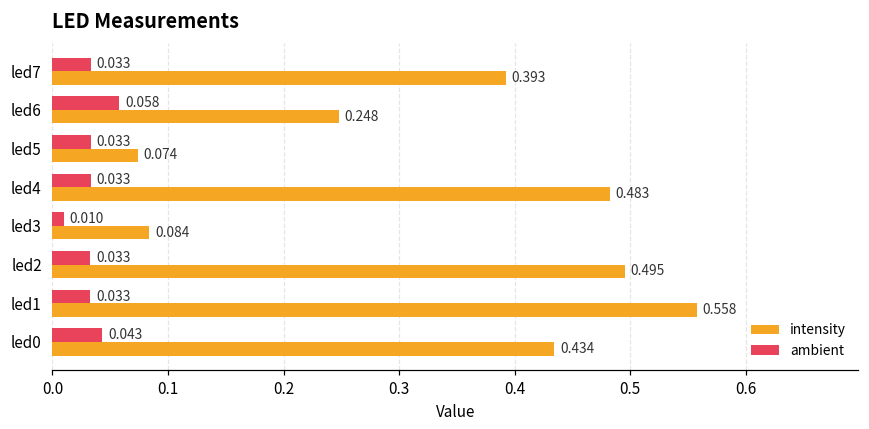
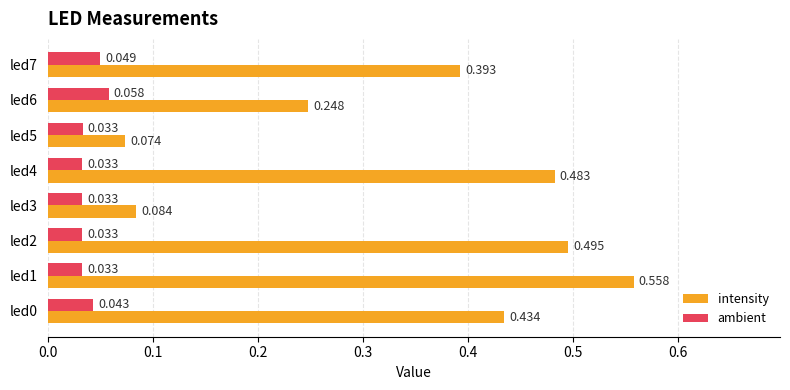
ambient, led7: 0.033 -> 0.049
ambient, led3: 0.010 -> 0.033
